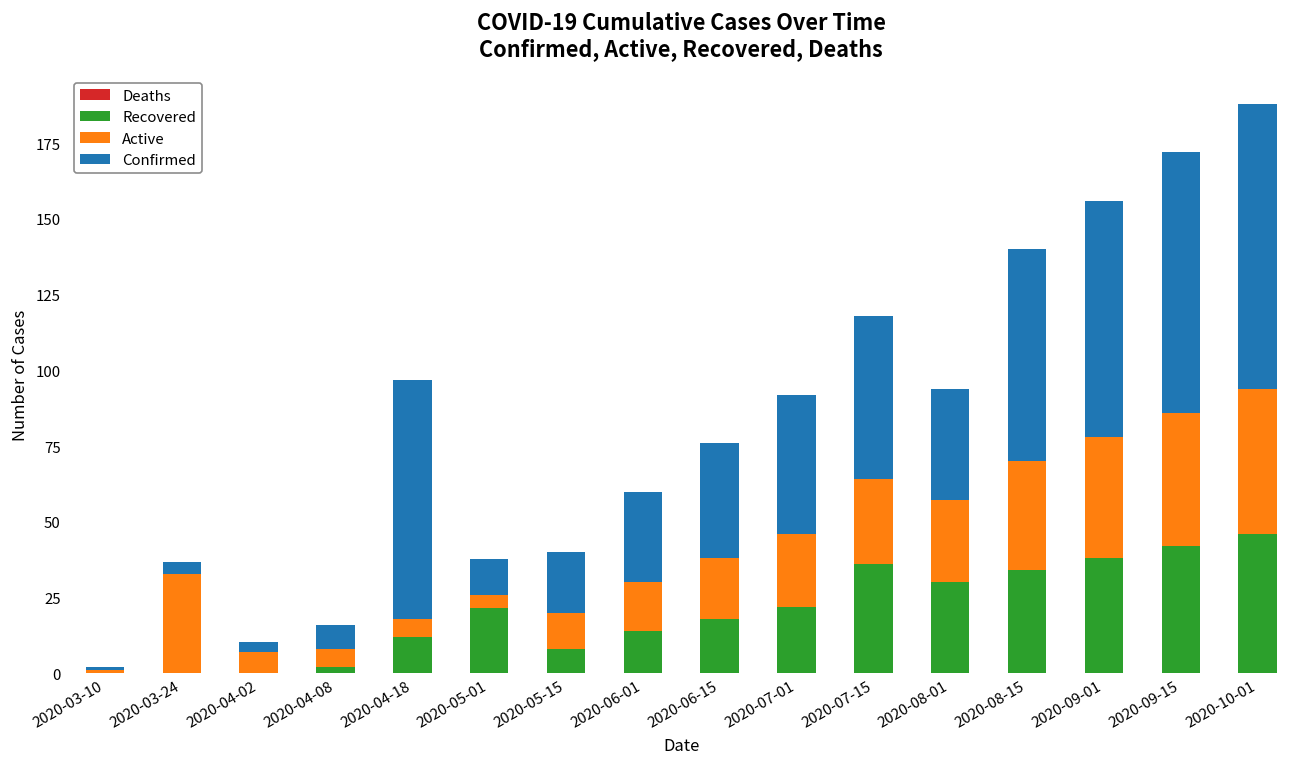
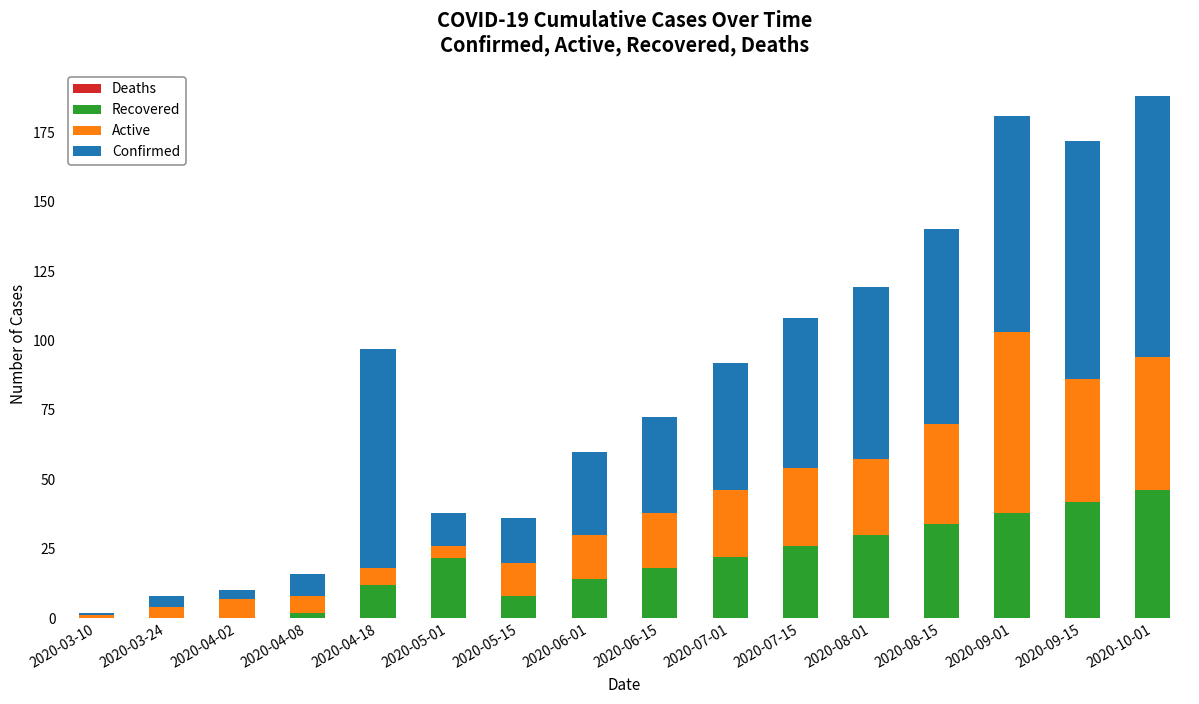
Active, 2020-03-24: 33 -> 4
Confirmed, 2020-05-15: 20 -> 16
Confirmed, 2020-06-15: 38 -> 34
Recovered, 2020-07-15: 36 -> 26
Confirmed, 2020-08-01: 37 -> 62
Active, 2020-09-01: 40 -> 65
